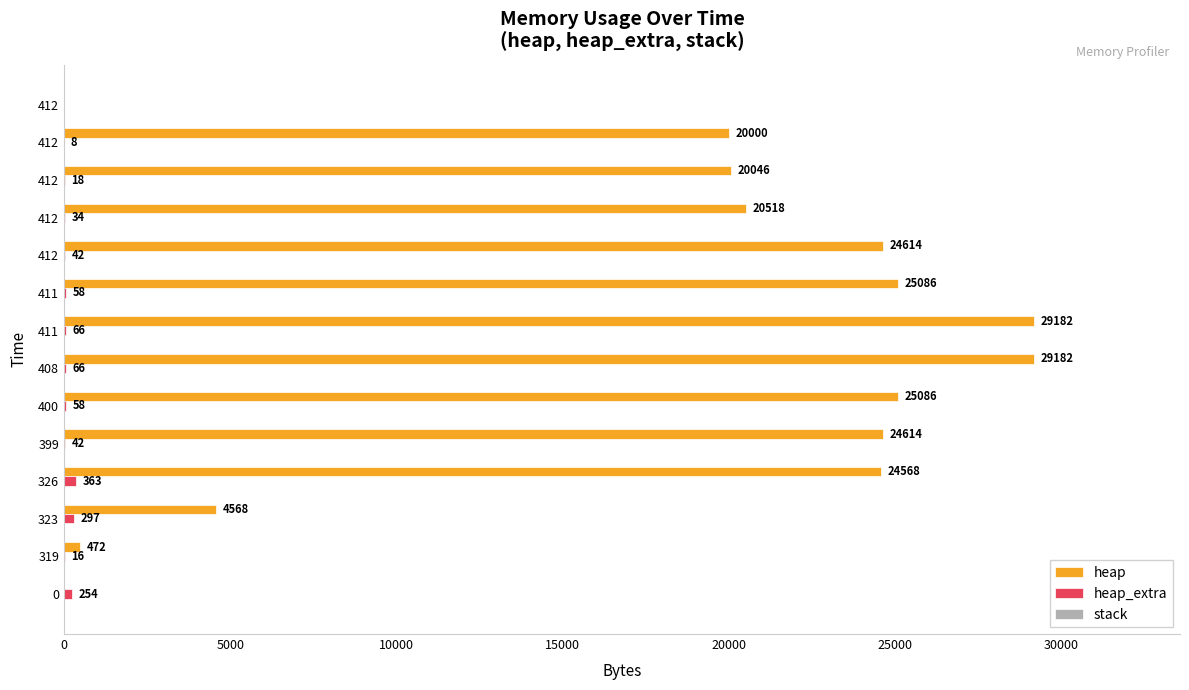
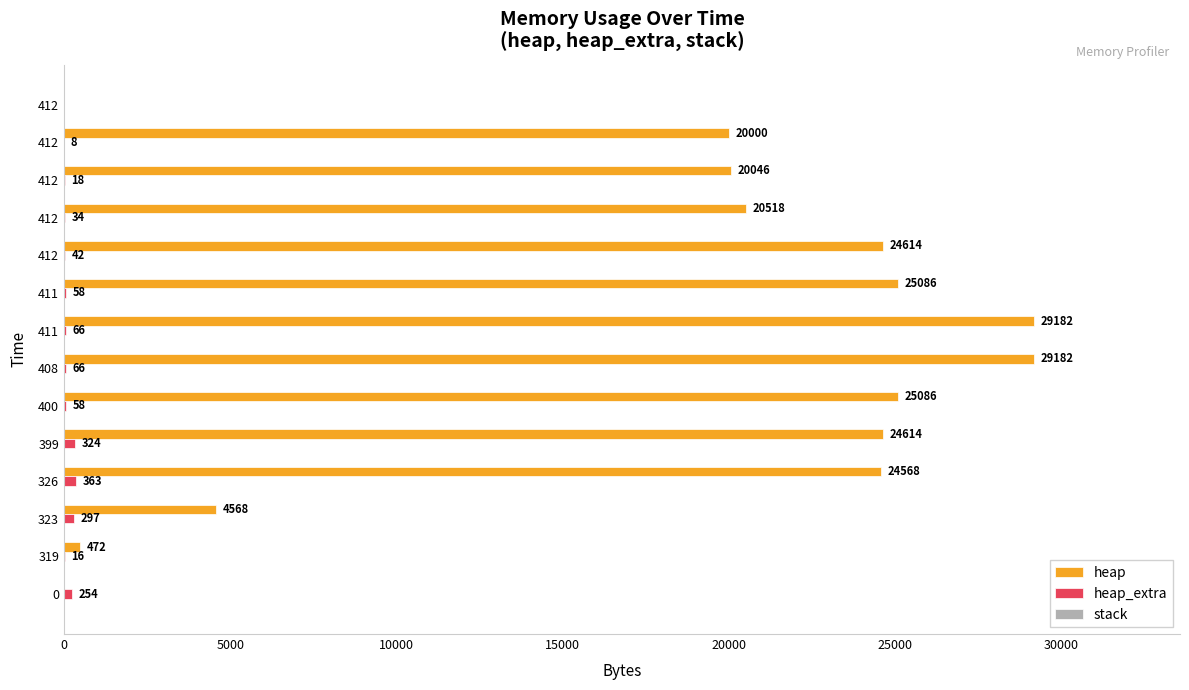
heap_extra, 399: 42 -> 324
